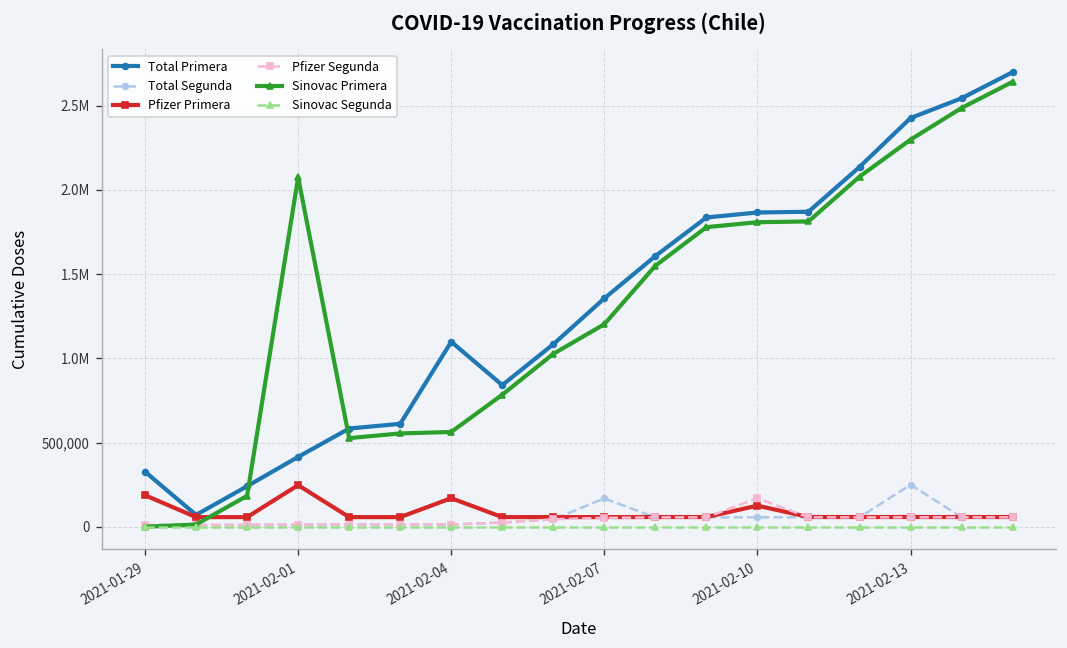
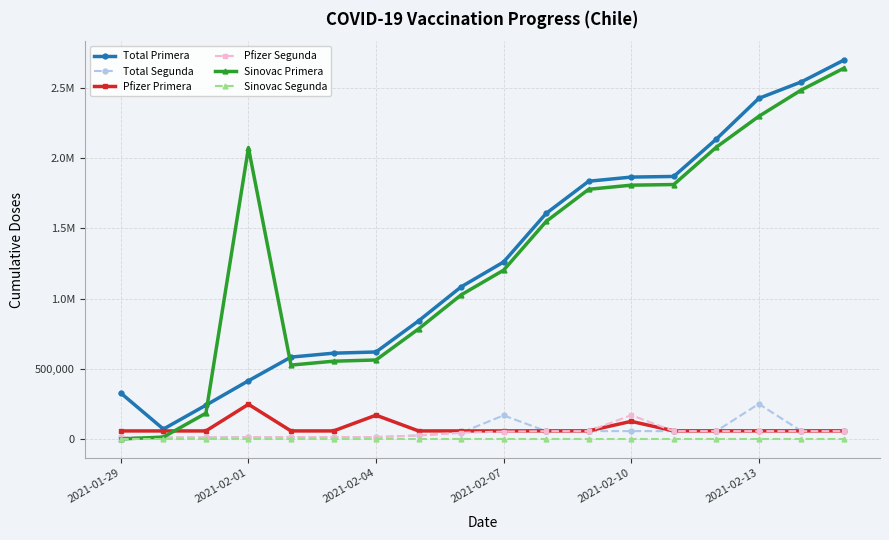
Pfizer Primera, 2021-01-29: 190,000 -> 60,000
Total Primera, 2021-02-04: 1,100,000 -> 620,000
Total Primera, 2021-02-07: 1,360,000 -> 1,260,000
